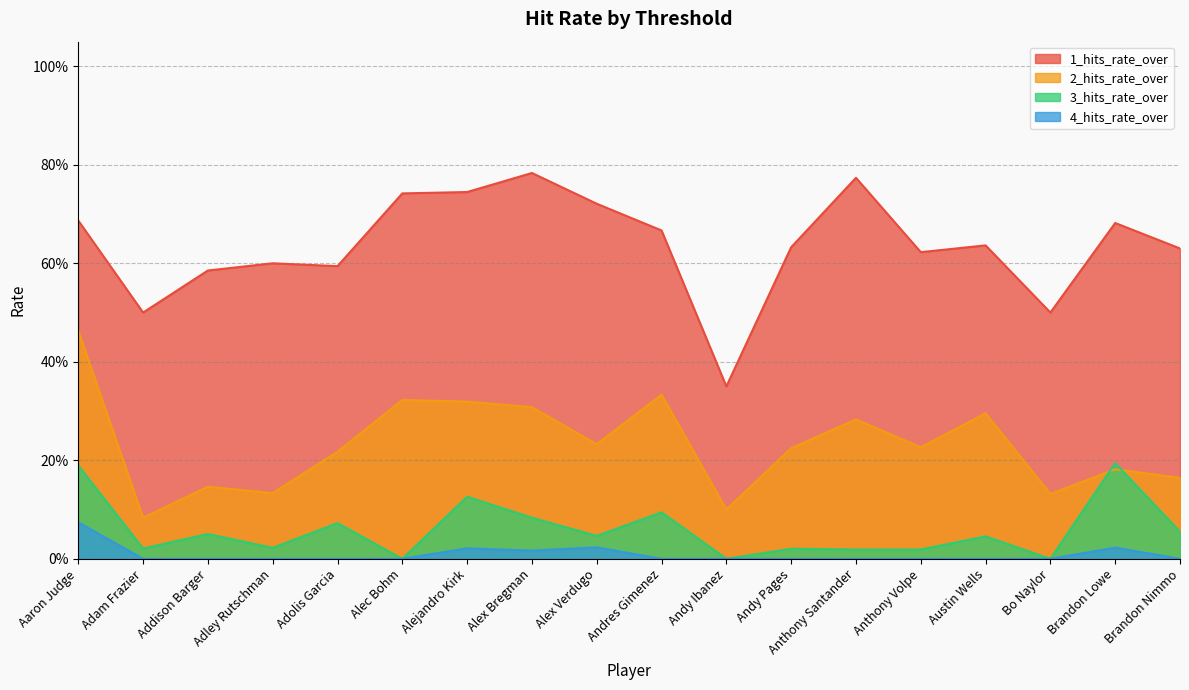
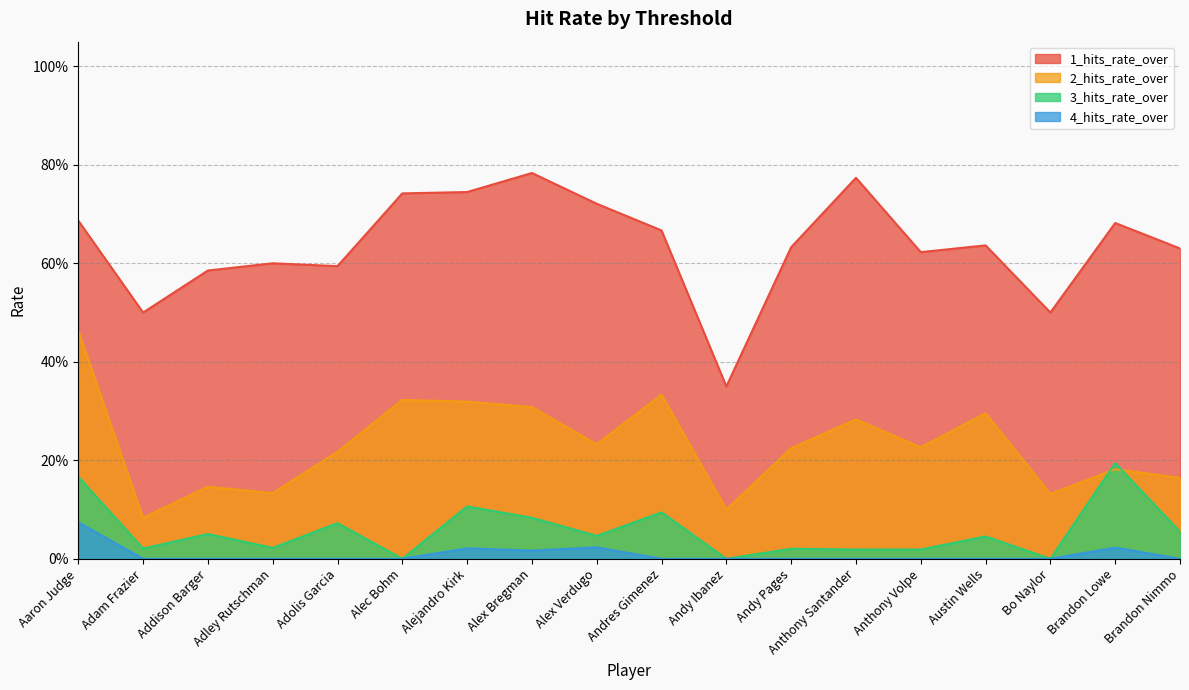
3_hits_rate_over, Aaron Judge: 19% -> 17%
3_hits_rate_over, Alejandro Kirk: 13% -> 11%
